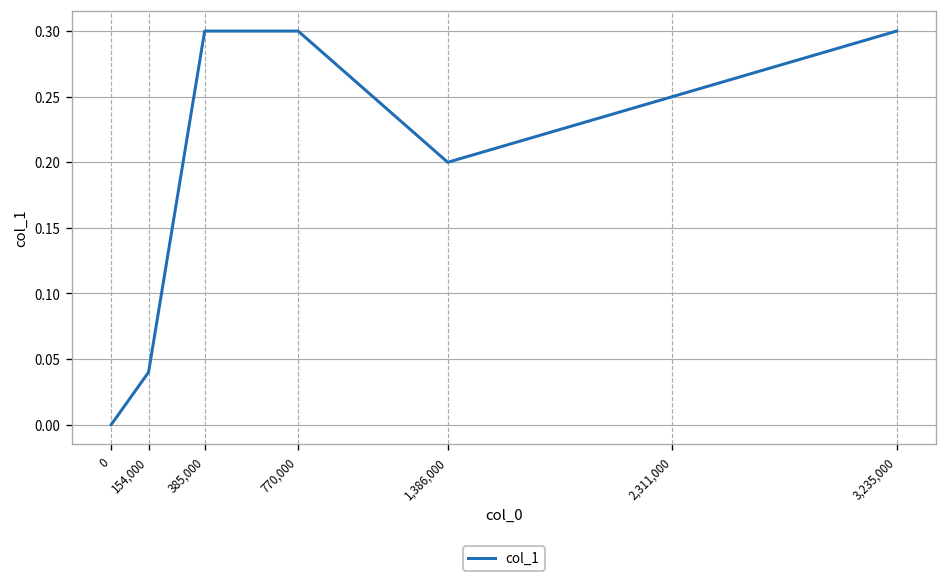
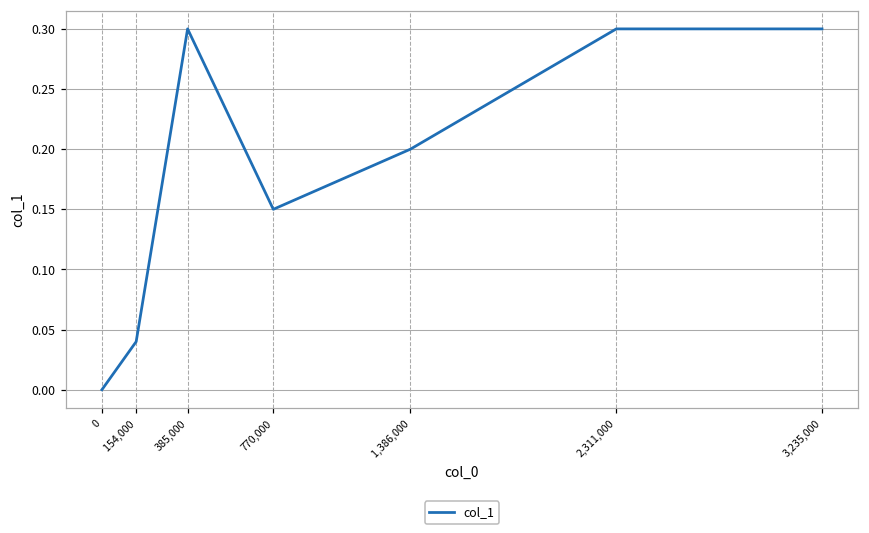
770,000: 0.30 -> 0.15
2,311,000: 0.25 -> 0.30
